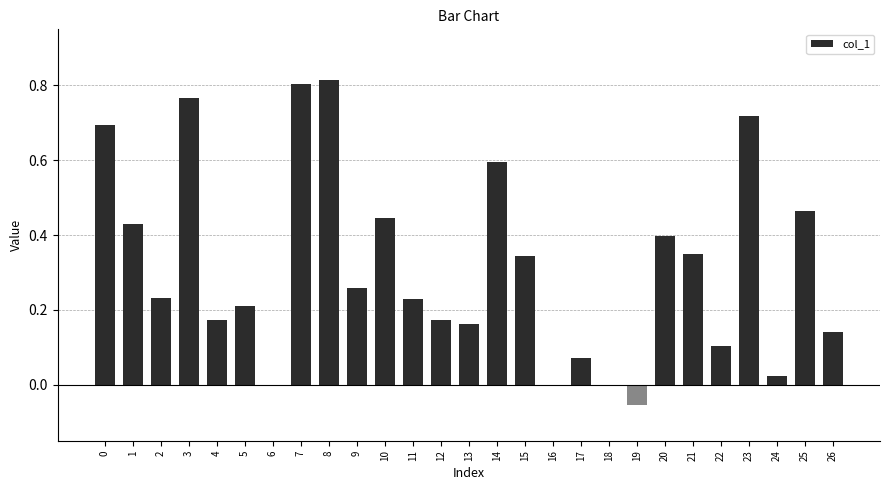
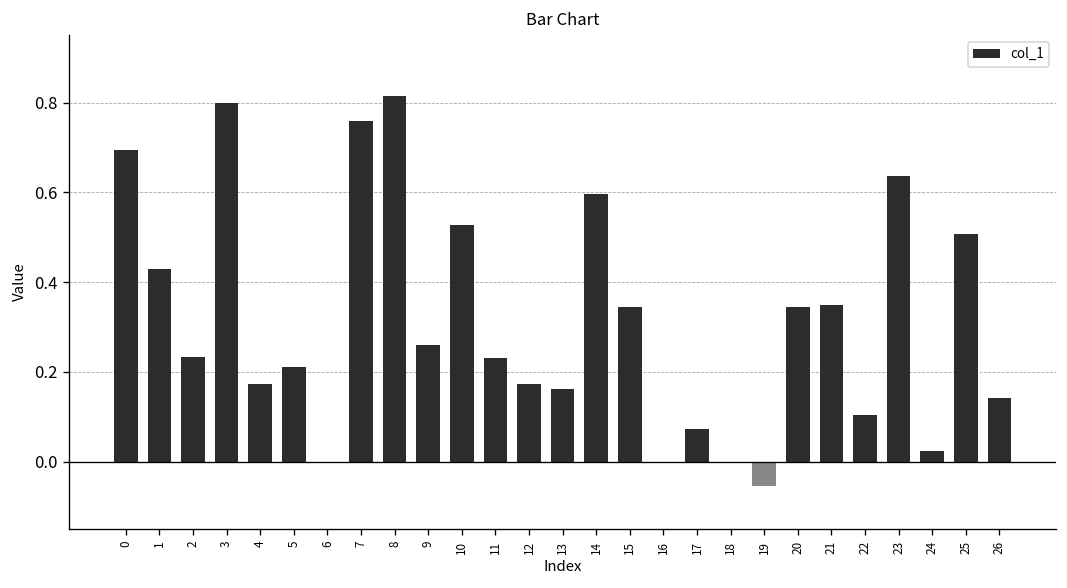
3: 0.77 -> 0.80
7: 0.80 -> 0.76
10: 0.45 -> 0.53
20: 0.40 -> 0.34
23: 0.72 -> 0.64
25: 0.46 -> 0.51
